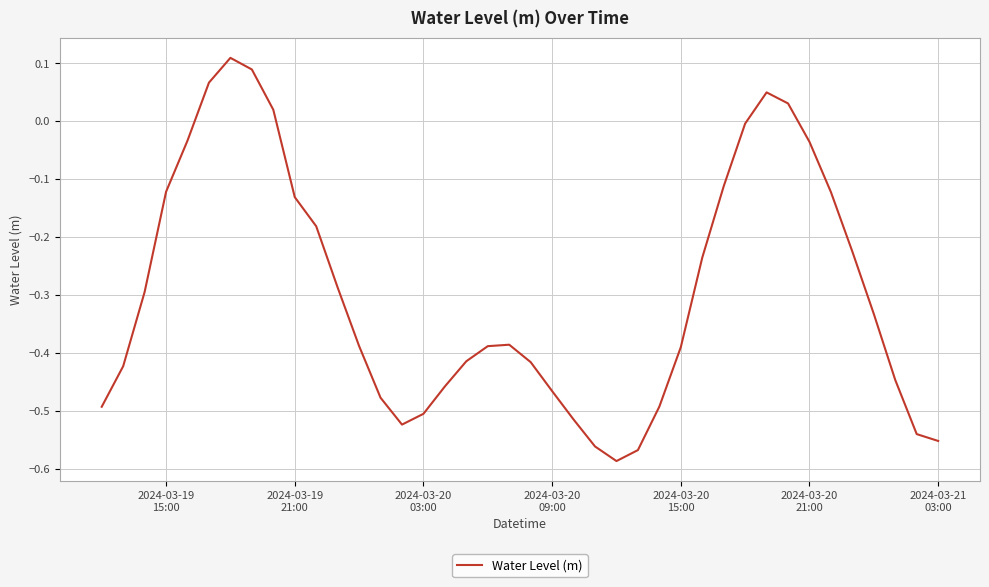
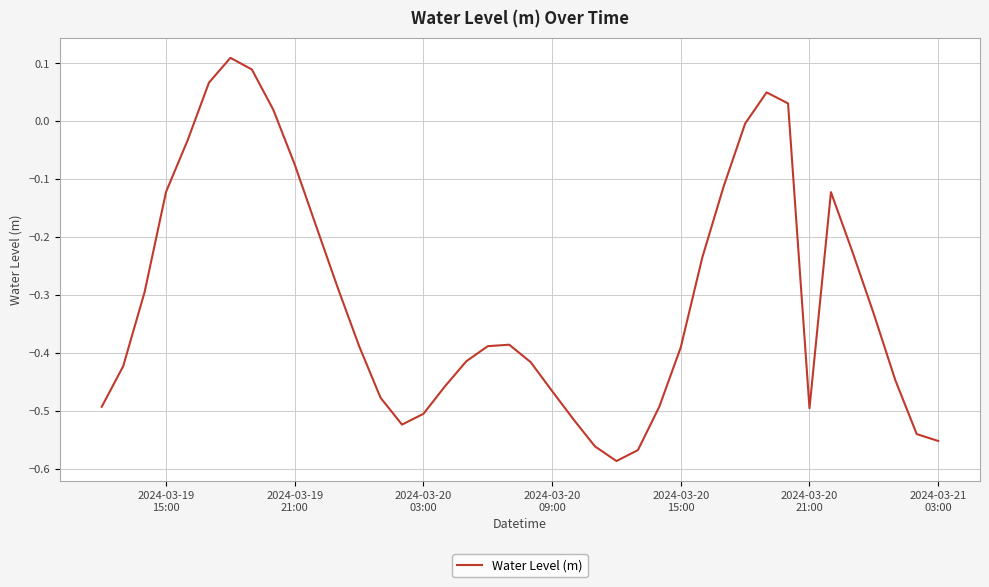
2024-03-19 21:00: -0.13 -> -0.07
2024-03-20 21:00: -0.04 -> -0.50
